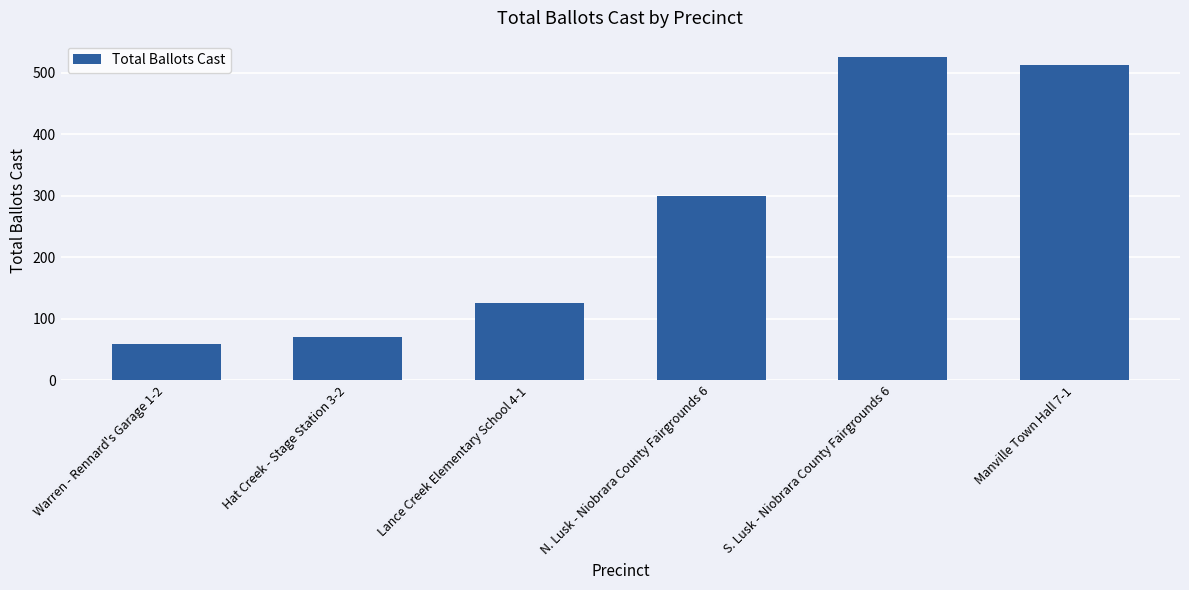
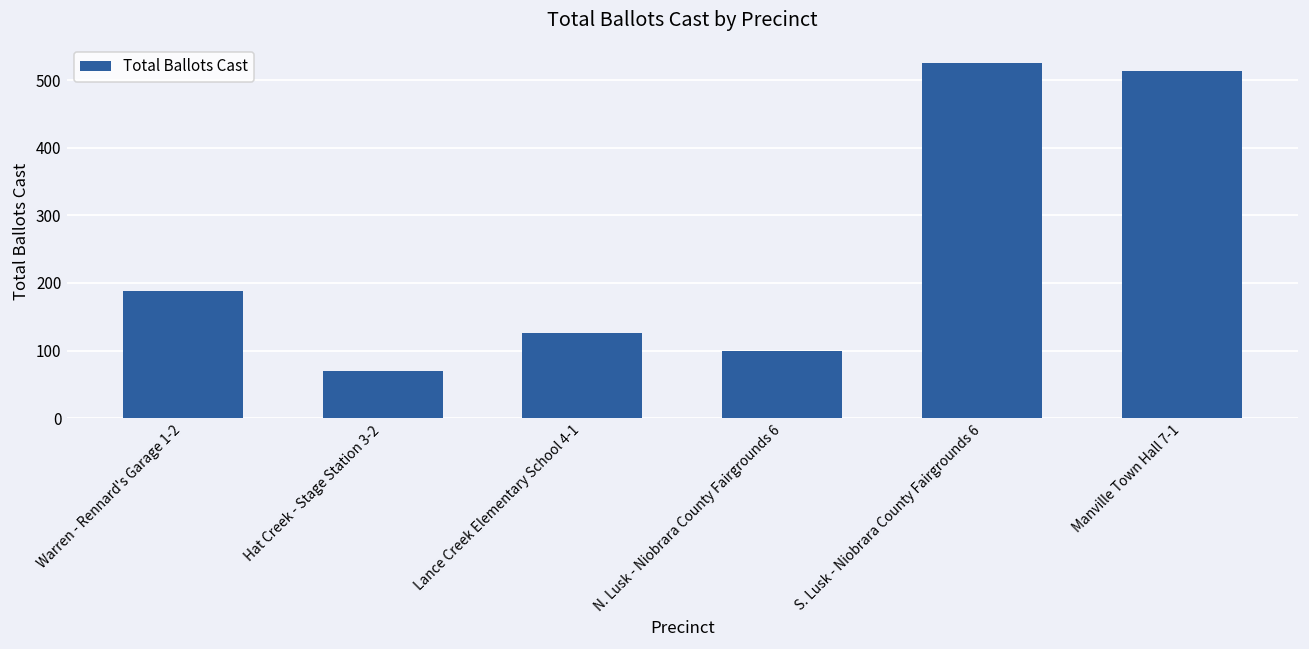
Warren - Rennard's Garage 1-2: 60 -> 190
N. Lusk - Niobrara County Fairgrounds 6: 300 -> 100
